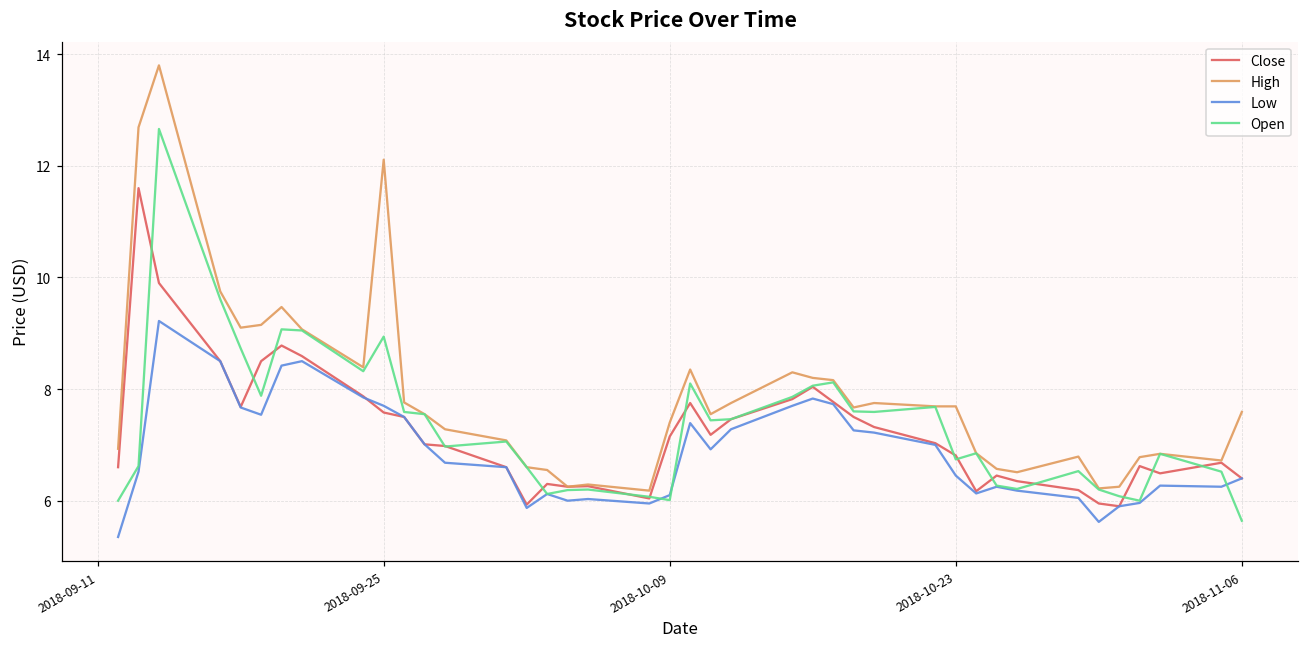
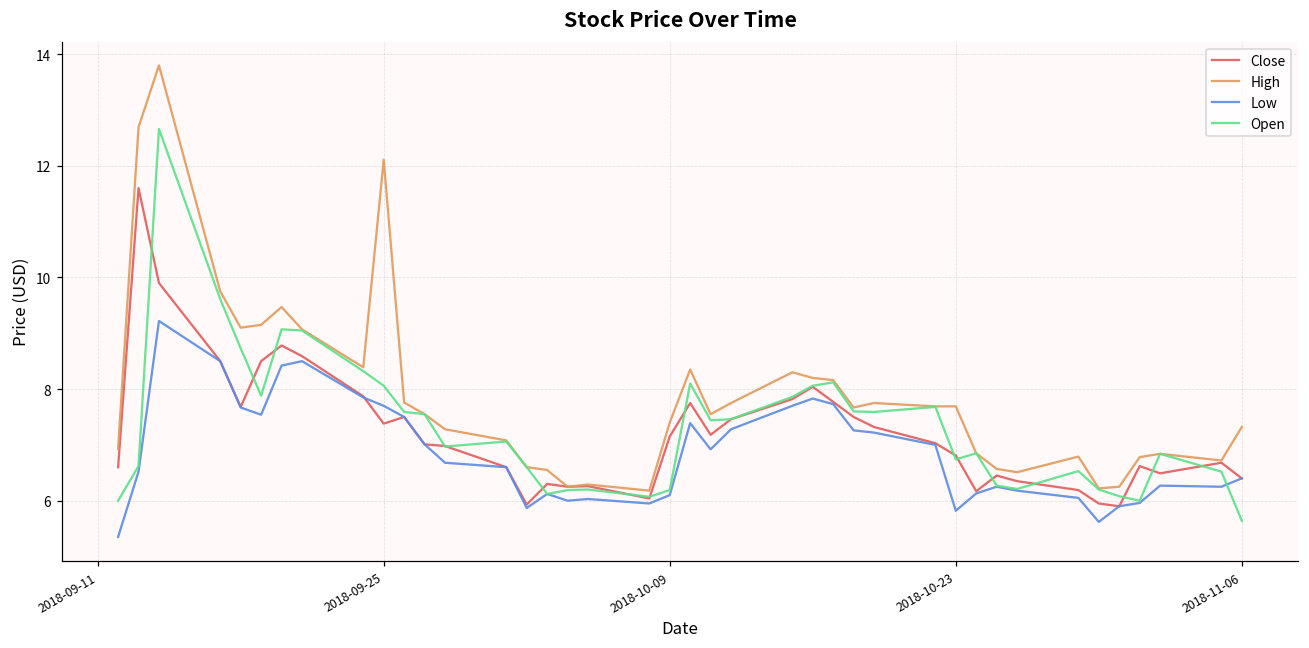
Close, 2018-09-25: 7.6 -> 7.4
Open, 2018-09-25: 8.9 -> 8.1
Open, 2018-10-09: 6.0 -> 6.2
Low, 2018-10-23: 6.5 -> 5.8
High, 2018-11-06: 7.6 -> 7.3
